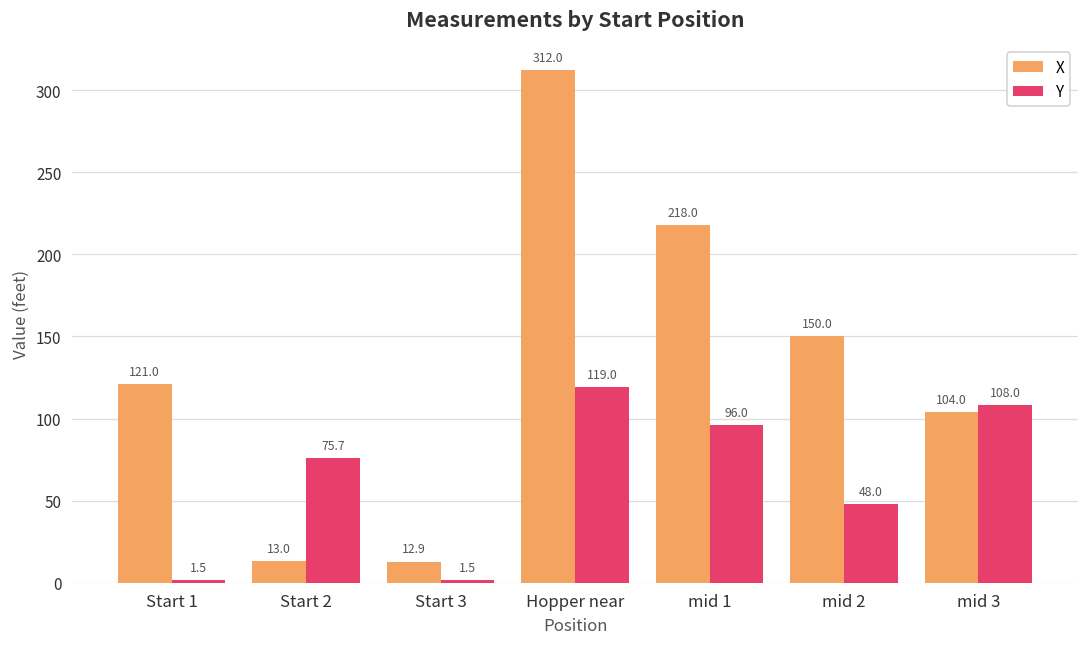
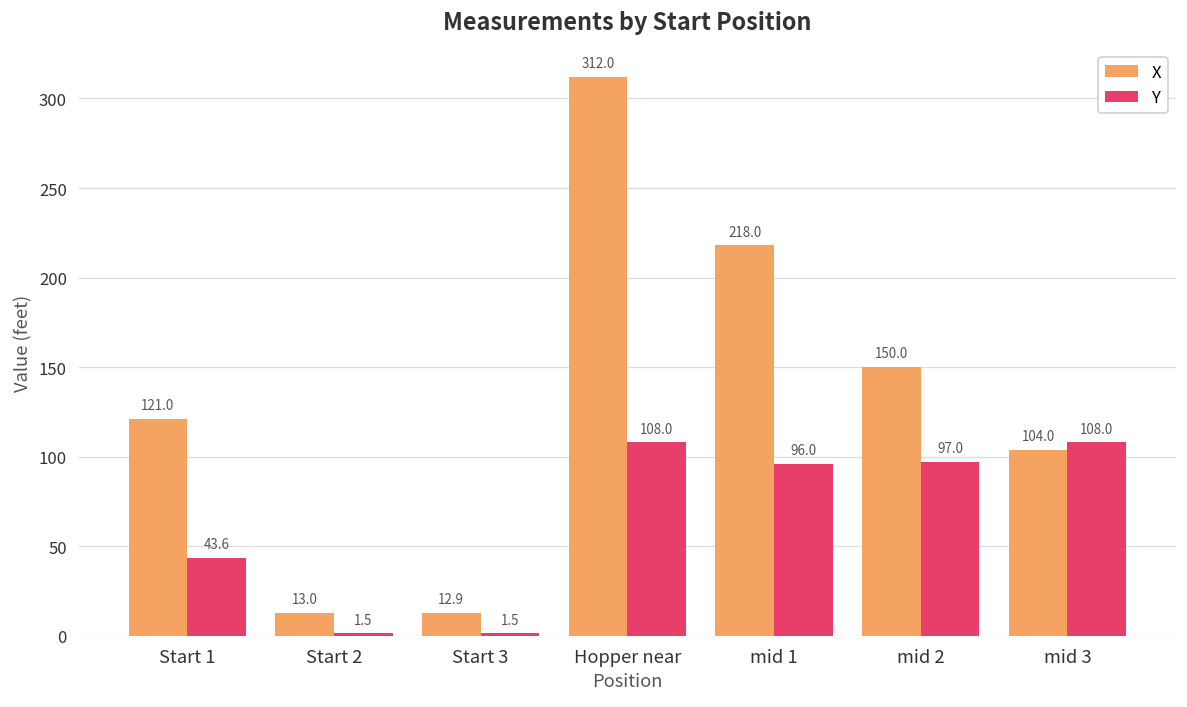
Y, Start 1: 1.5 -> 43.6
Y, Start 2: 75.7 -> 1.5
Y, Hopper near: 119.0 -> 108.0
Y, mid 2: 48.0 -> 97.0
